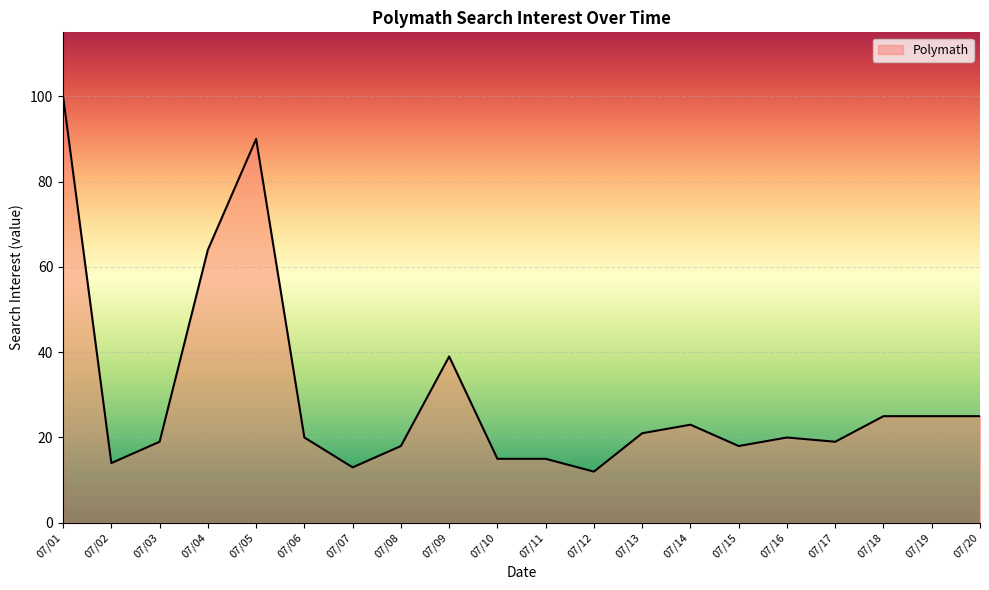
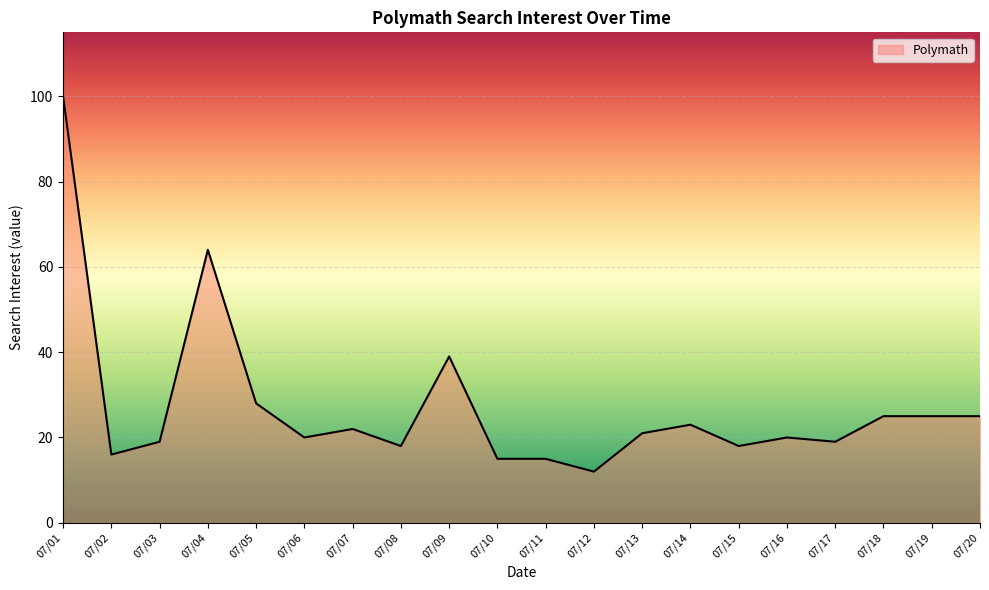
07/02: 14 -> 16
07/05: 90 -> 28
07/07: 13 -> 22
